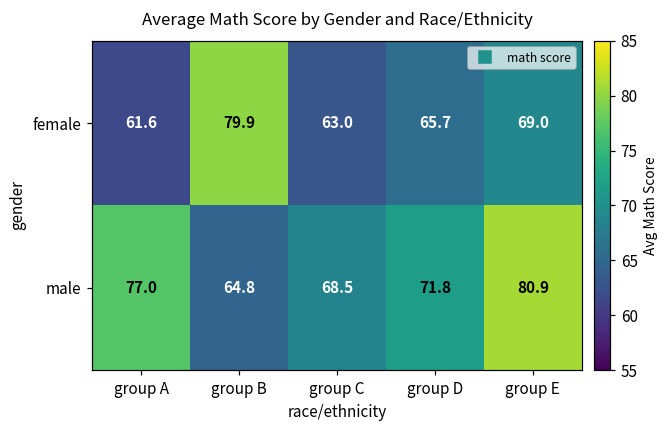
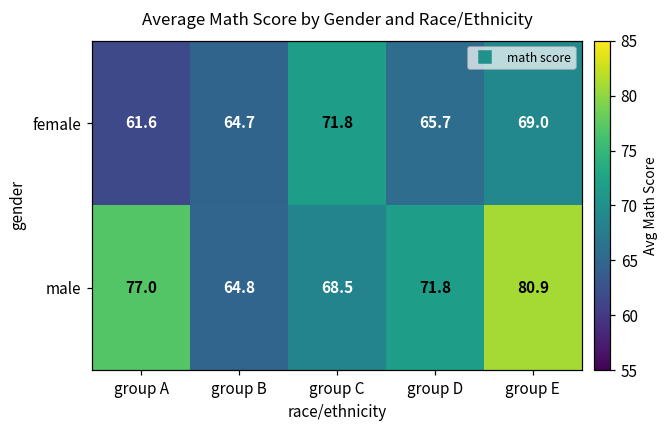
female, group B: 79.9 -> 64.7
female, group C: 63.0 -> 71.8
